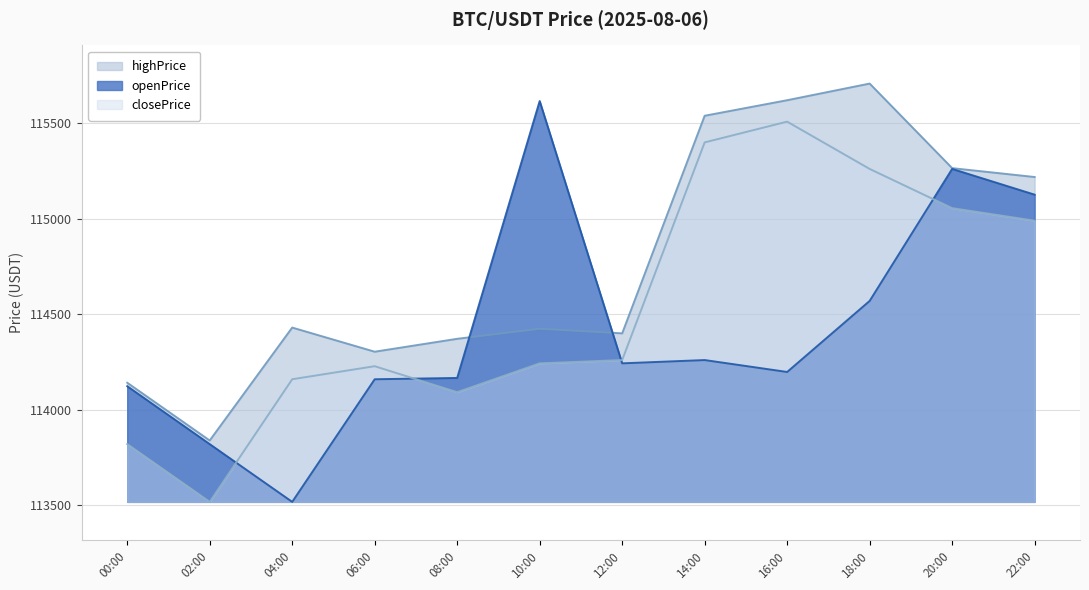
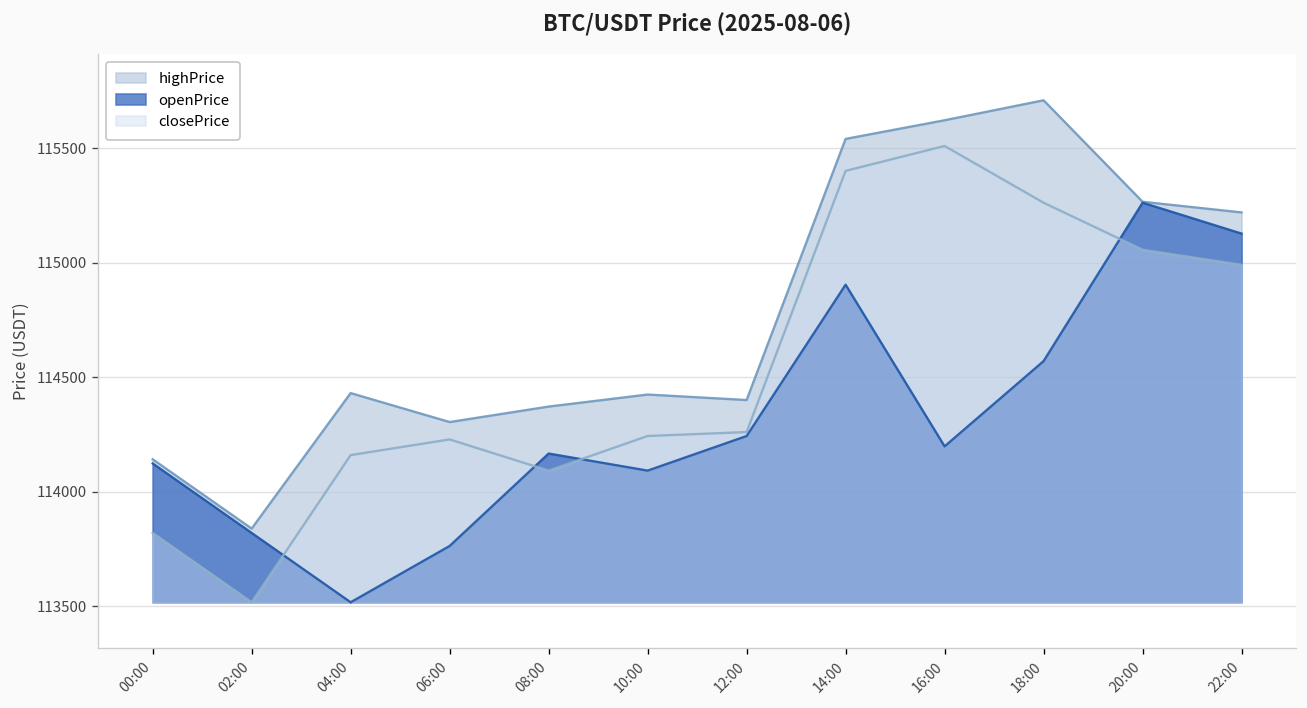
openPrice, 06:00: 114160 -> 113760
openPrice, 10:00: 115620 -> 114090
openPrice, 14:00: 114260 -> 114900
